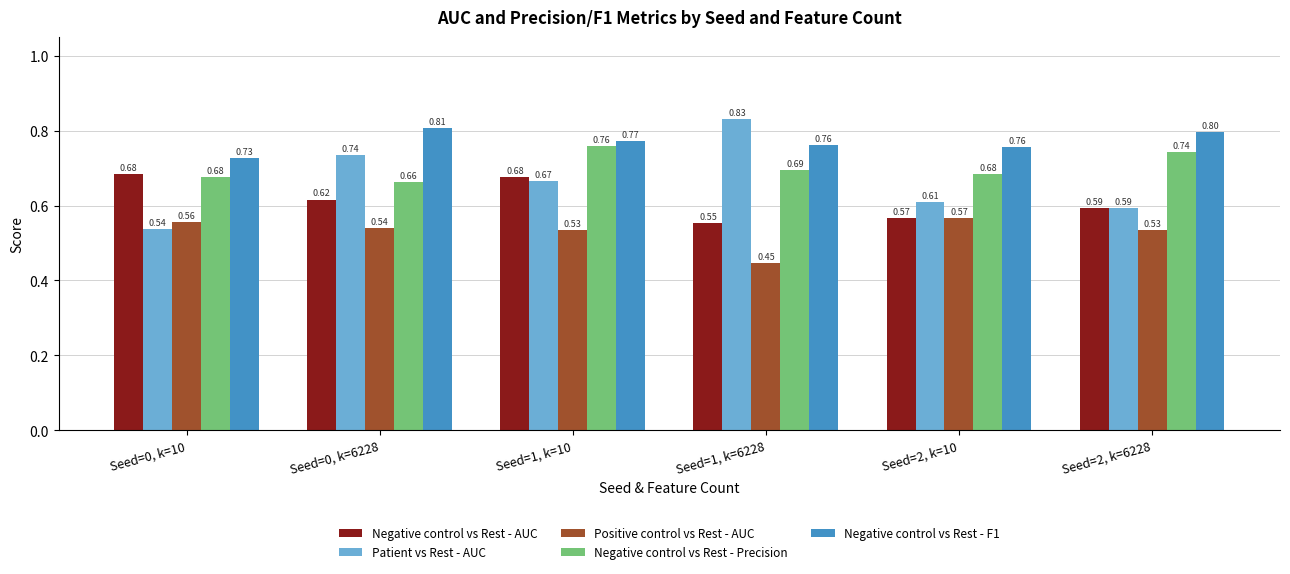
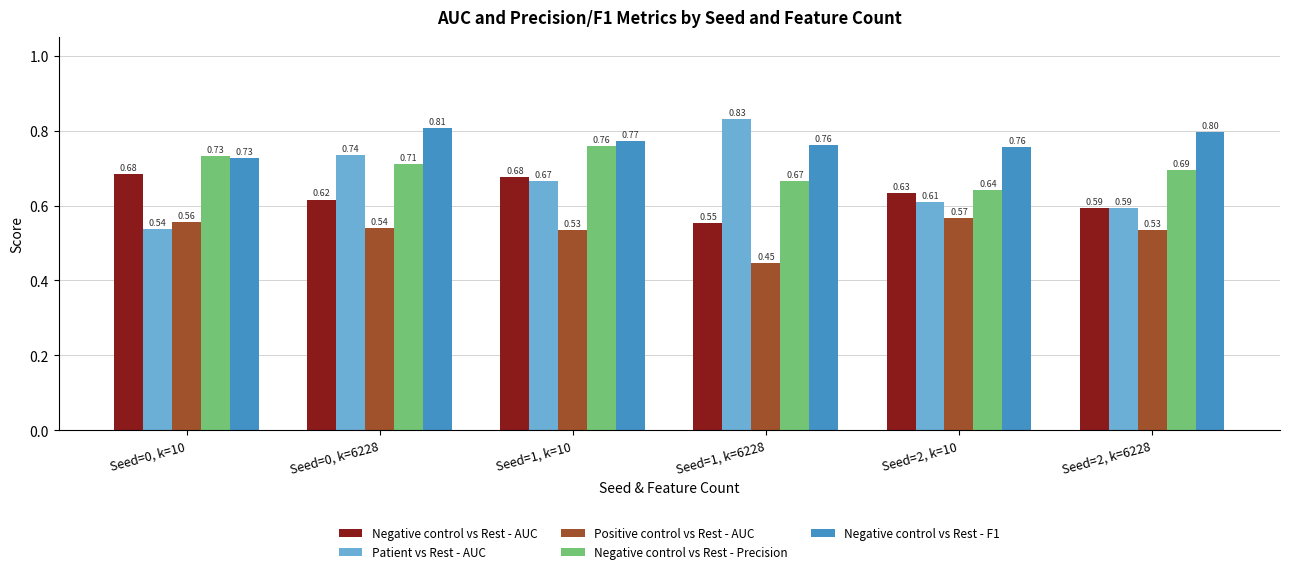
Negative control vs Rest - Precision, Seed=0, k=10: 0.68 -> 0.73
Negative control vs Rest - Precision, Seed=0, k=6228: 0.66 -> 0.71
Negative control vs Rest - Precision, Seed=1, k=6228: 0.69 -> 0.67
Negative control vs Rest - AUC, Seed=2, k=10: 0.57 -> 0.63
Negative control vs Rest - Precision, Seed=2, k=10: 0.68 -> 0.64
Negative control vs Rest - Precision, Seed=2, k=6228: 0.74 -> 0.69
